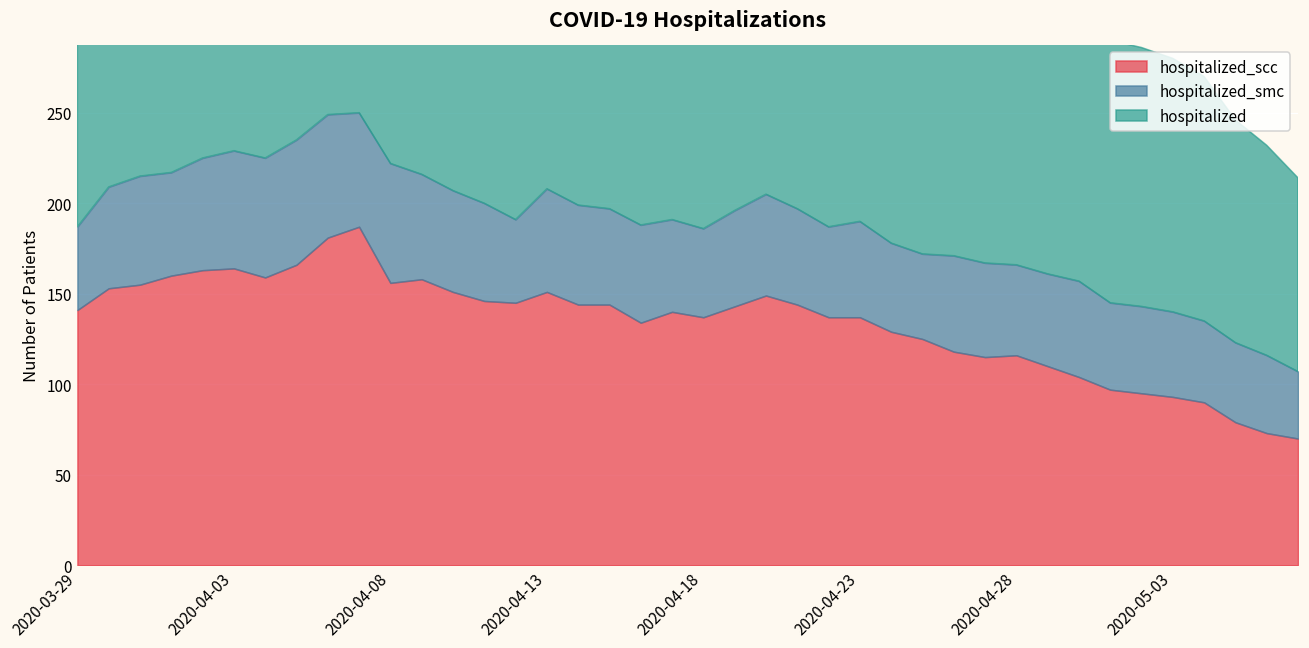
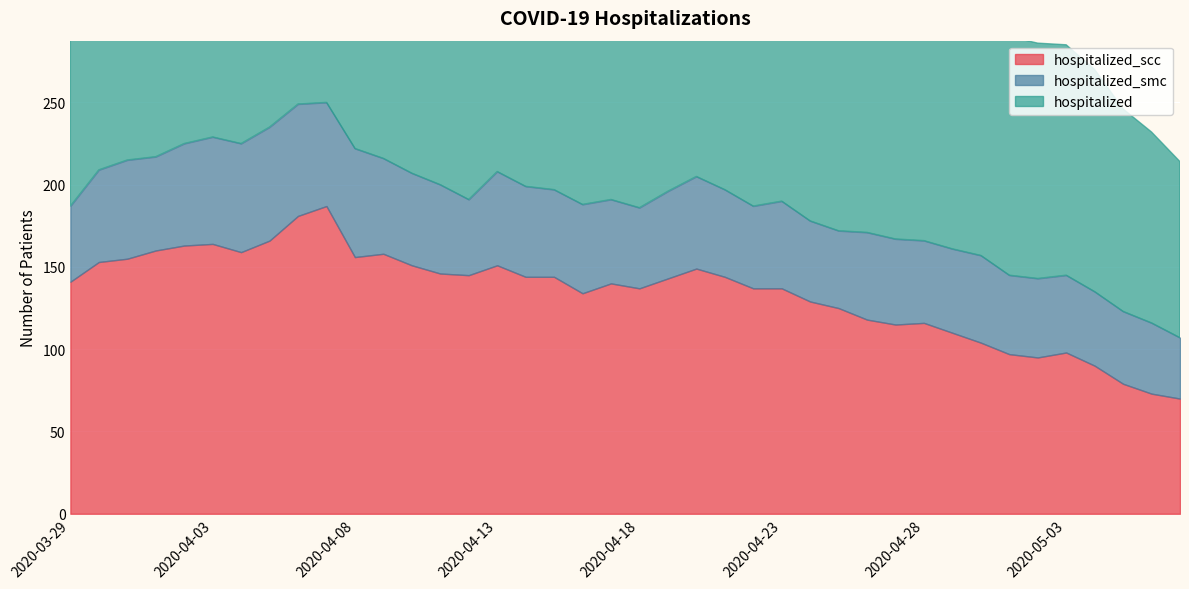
hospitalized_scc, 2020-05-03: 93 -> 98
